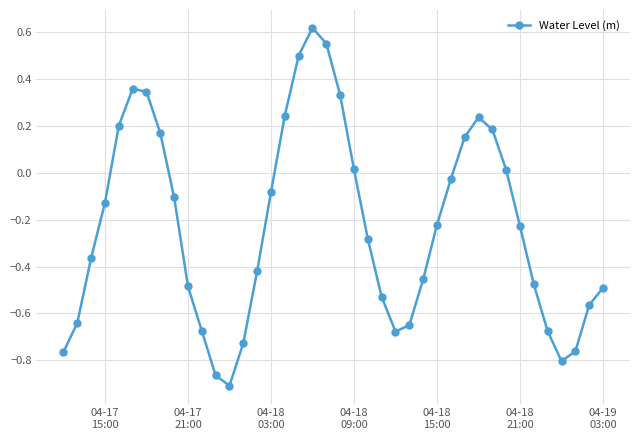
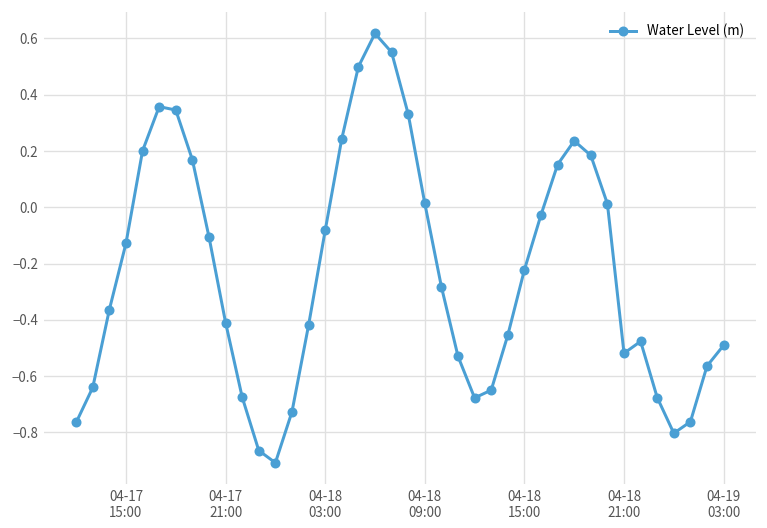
04-17 21:00: -0.48 -> -0.41
04-18 21:00: -0.23 -> -0.52
